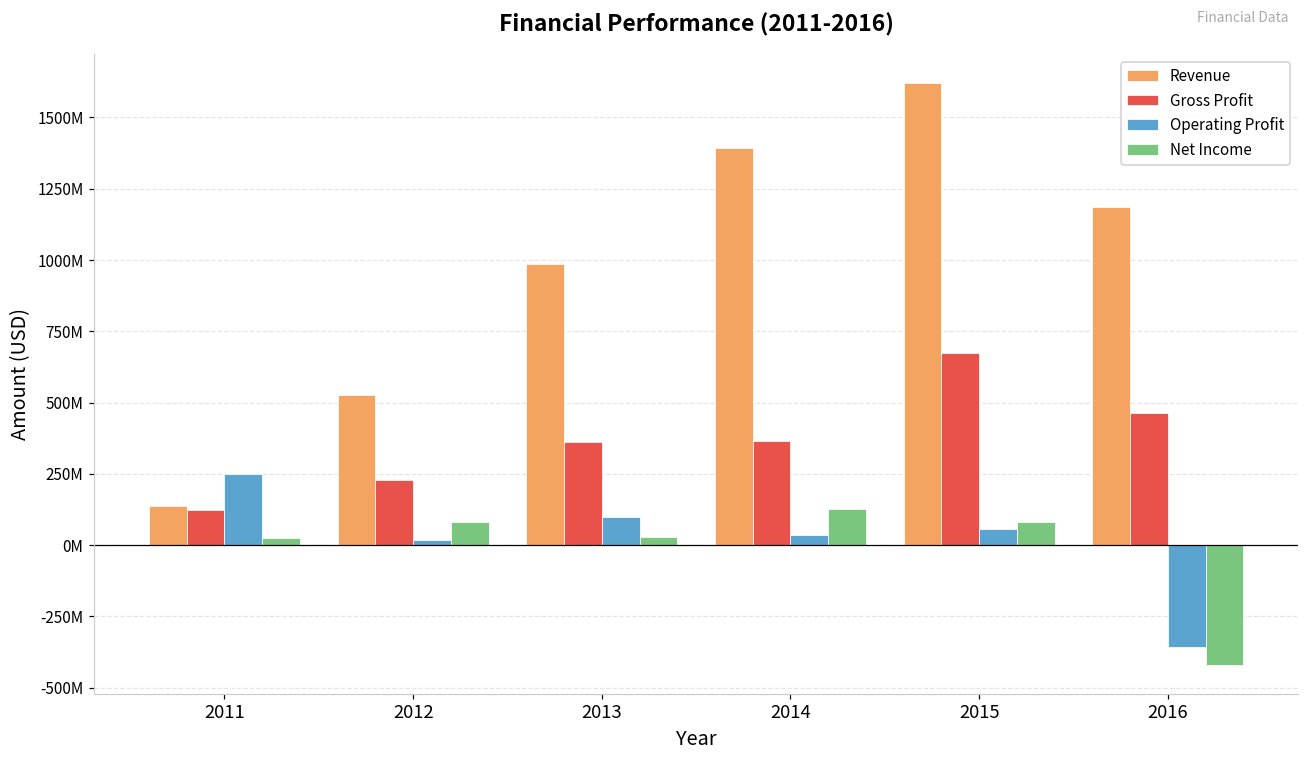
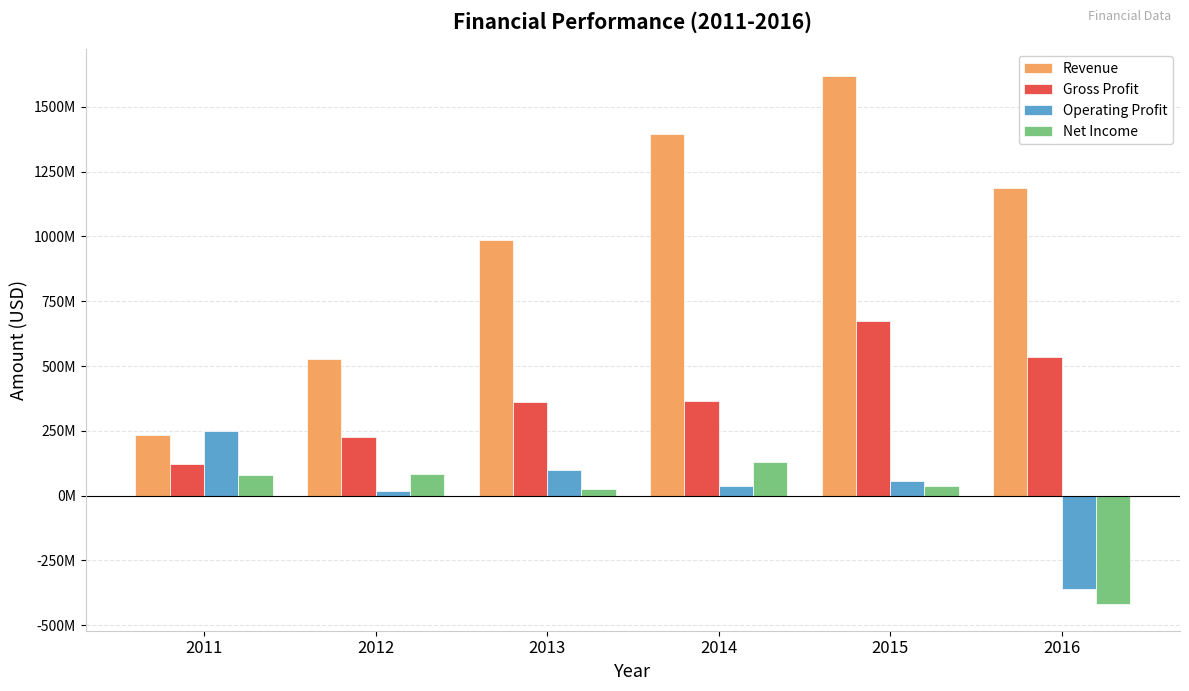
Revenue, 2011: 140000000 -> 230000000
Net Income, 2011: 20000000 -> 80000000
Net Income, 2015: 80000000 -> 40000000
Gross Profit, 2016: 460000000 -> 530000000
